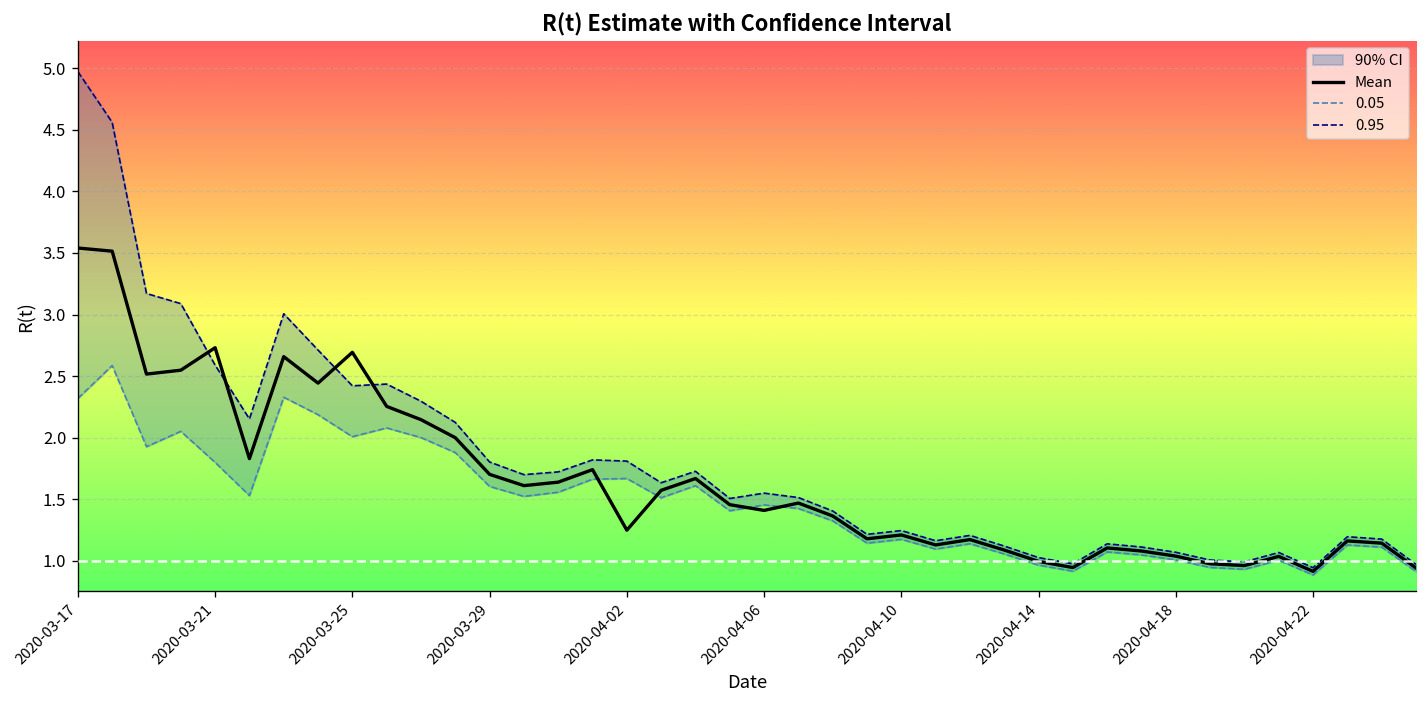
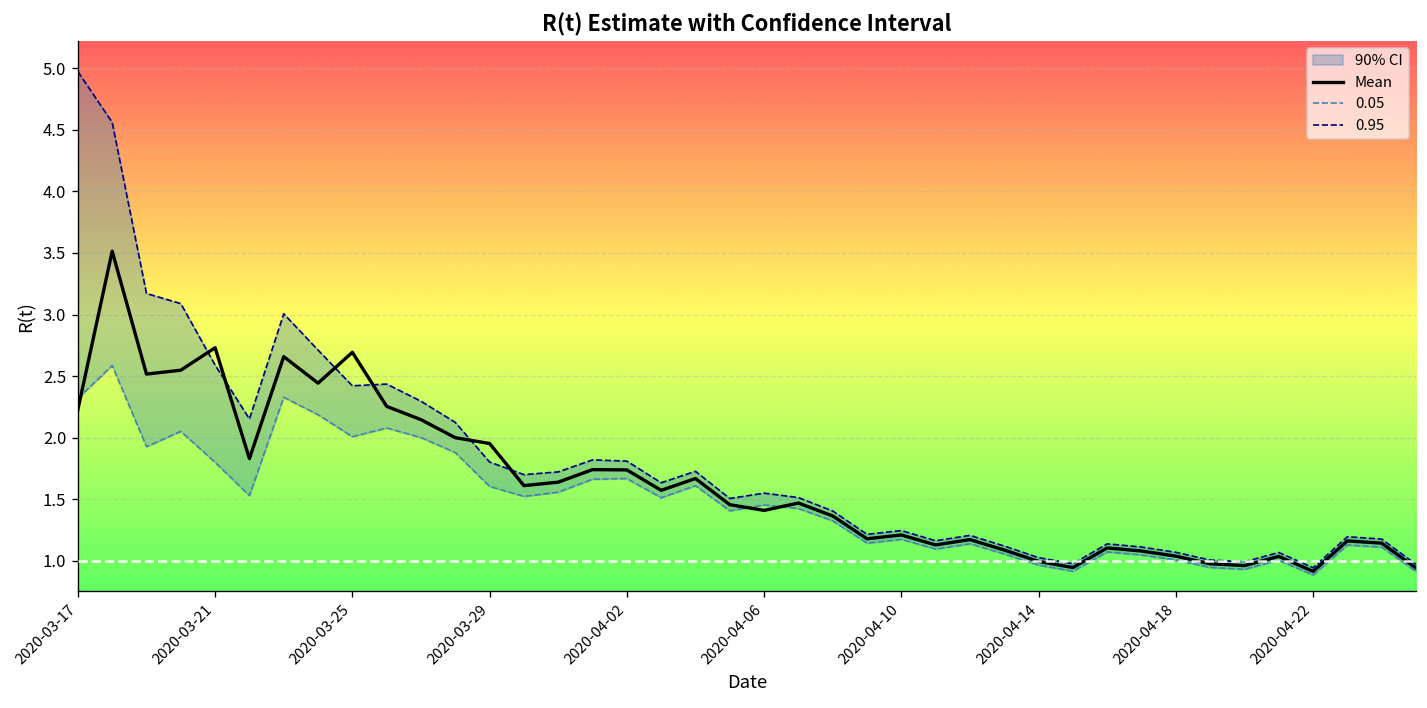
Mean, 2020-03-17: 3.54 -> 2.23
Mean, 2020-03-29: 1.70 -> 1.95
Mean, 2020-04-02: 1.25 -> 1.74
